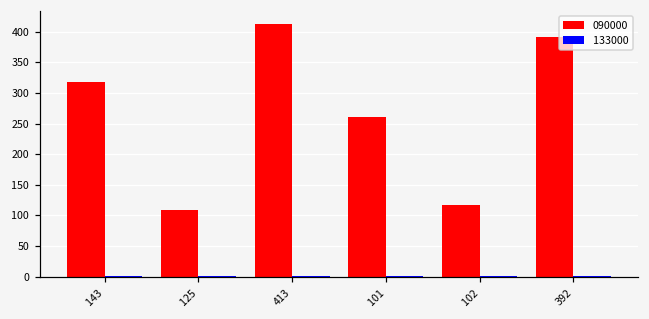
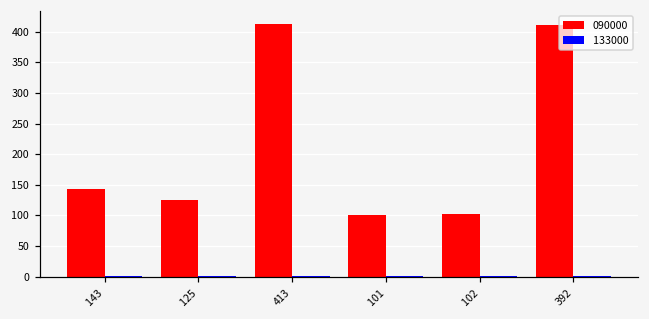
090000, 143: 320 -> 140
090000, 125: 110 -> 130
090000, 101: 260 -> 100
090000, 102: 120 -> 100
090000, 392: 390 -> 410
